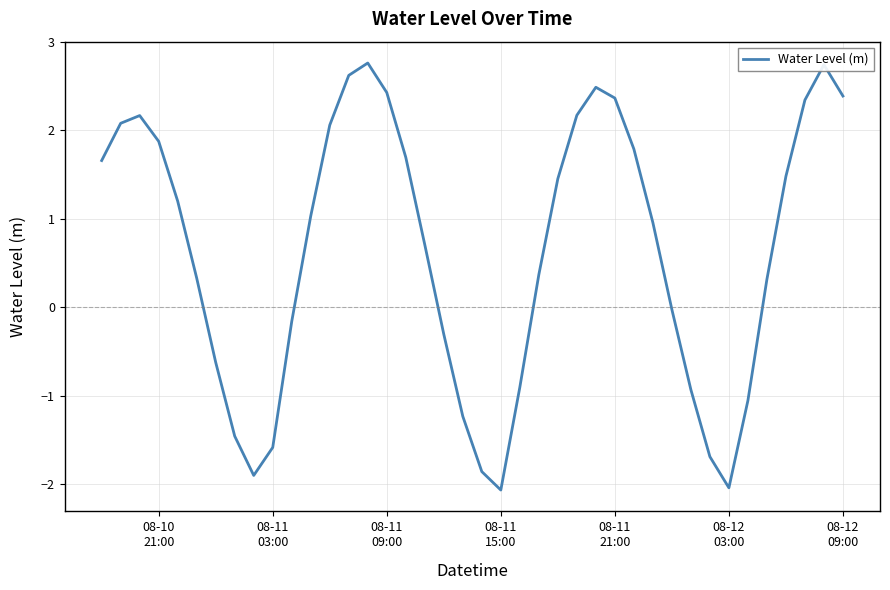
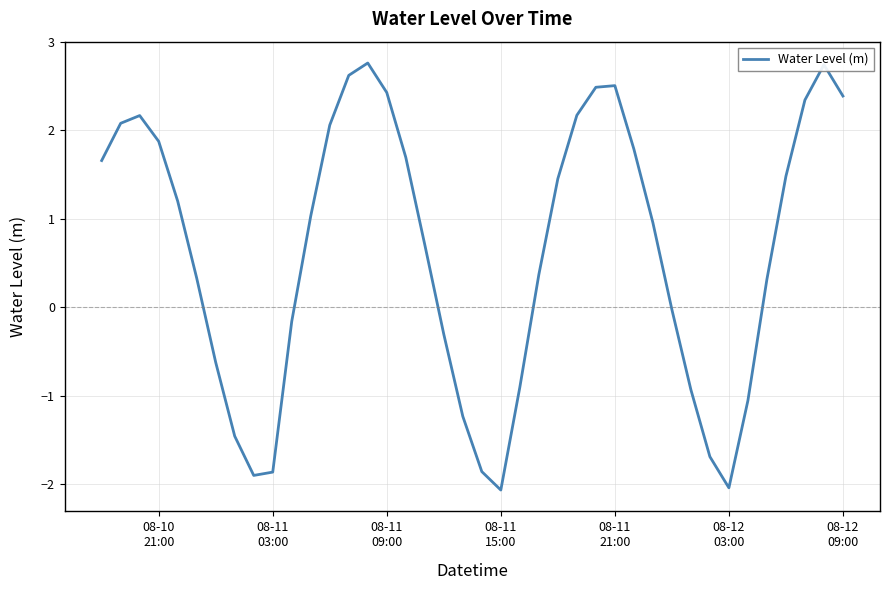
08-11 03:00: -1.6 -> -1.9
08-11 21:00: 2.4 -> 2.5
